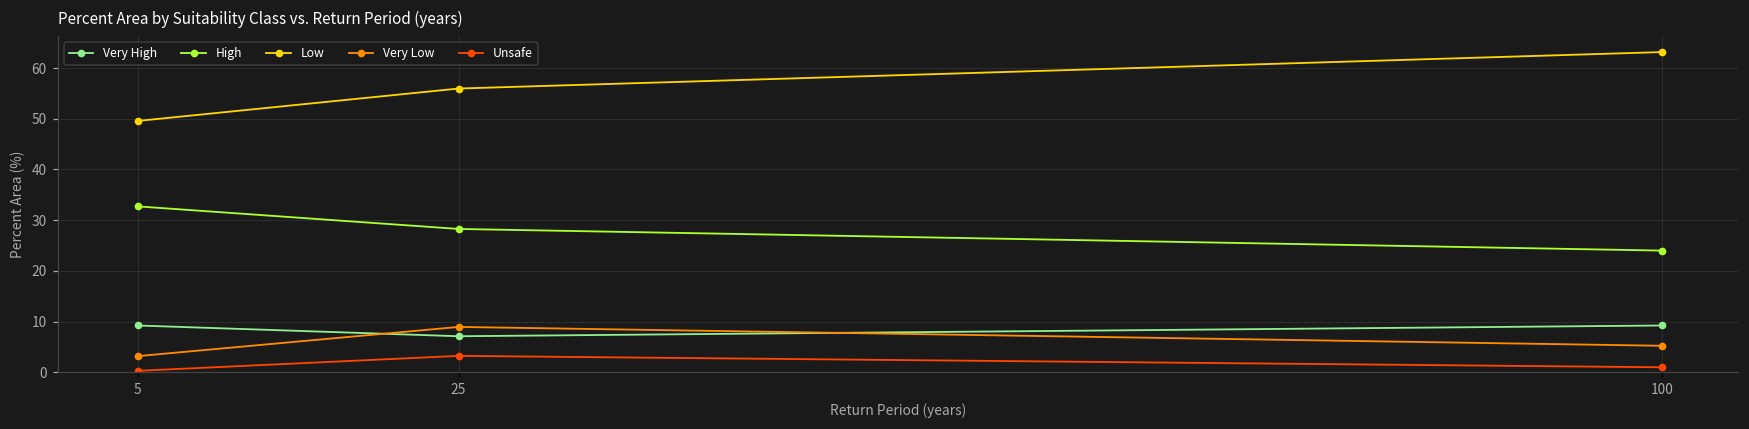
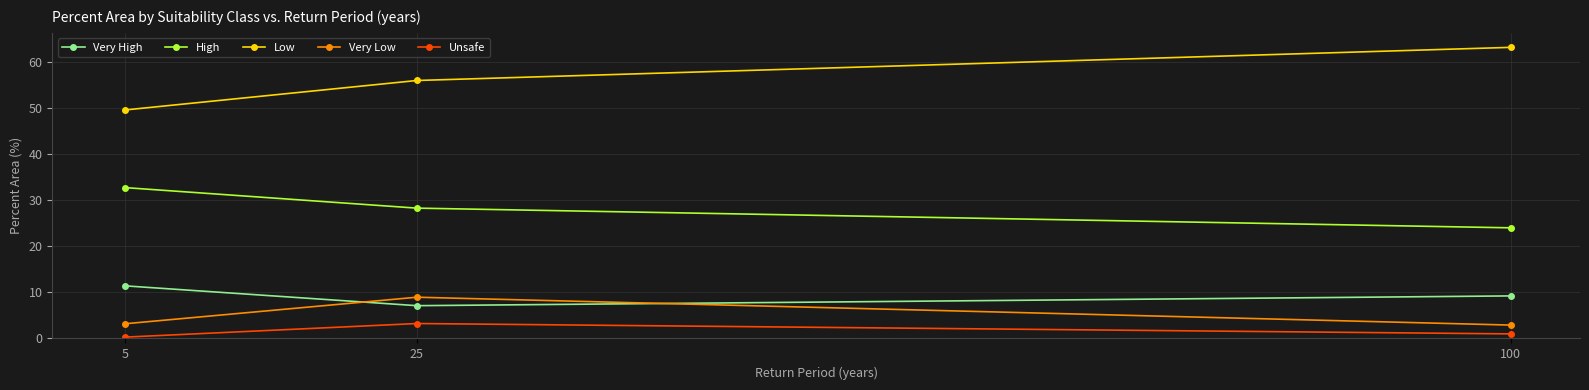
Very High, 5: 9 -> 11
Very Low, 100: 5 -> 3
